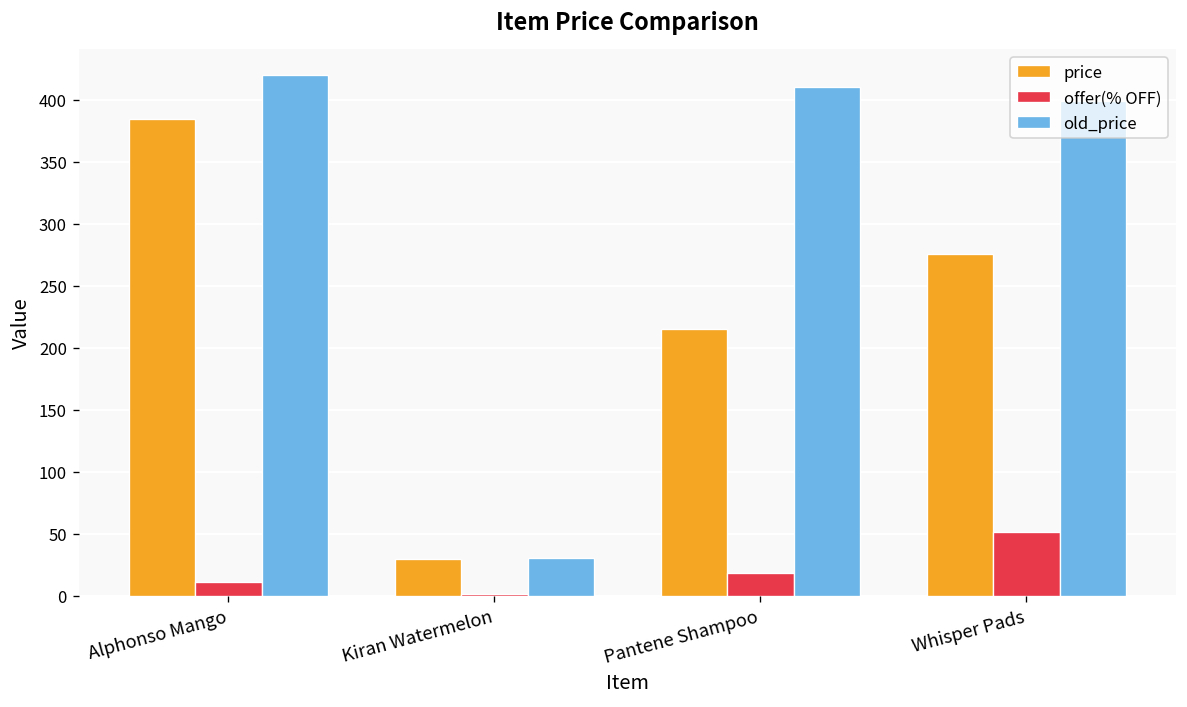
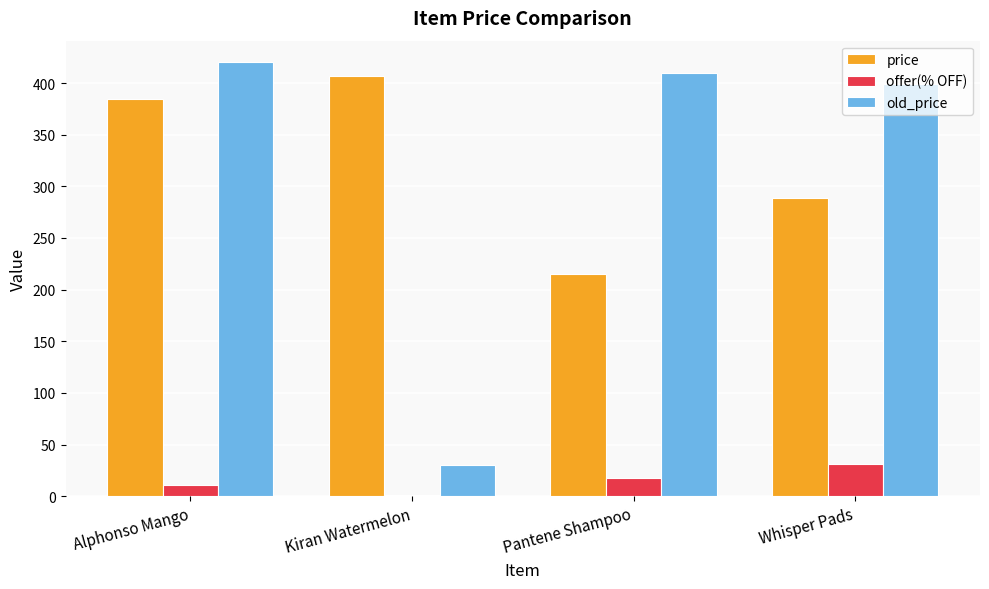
price, Kiran Watermelon: 30 -> 407
price, Whisper Pads: 275 -> 288
offer(% OFF), Whisper Pads: 51 -> 31
